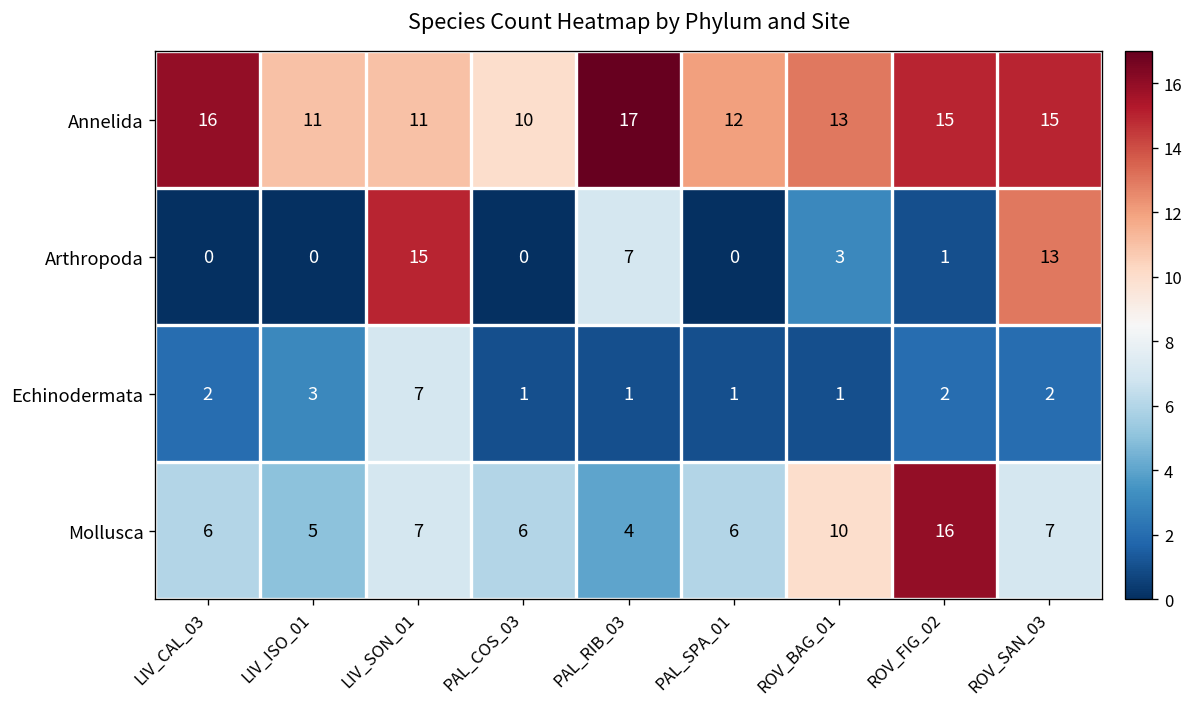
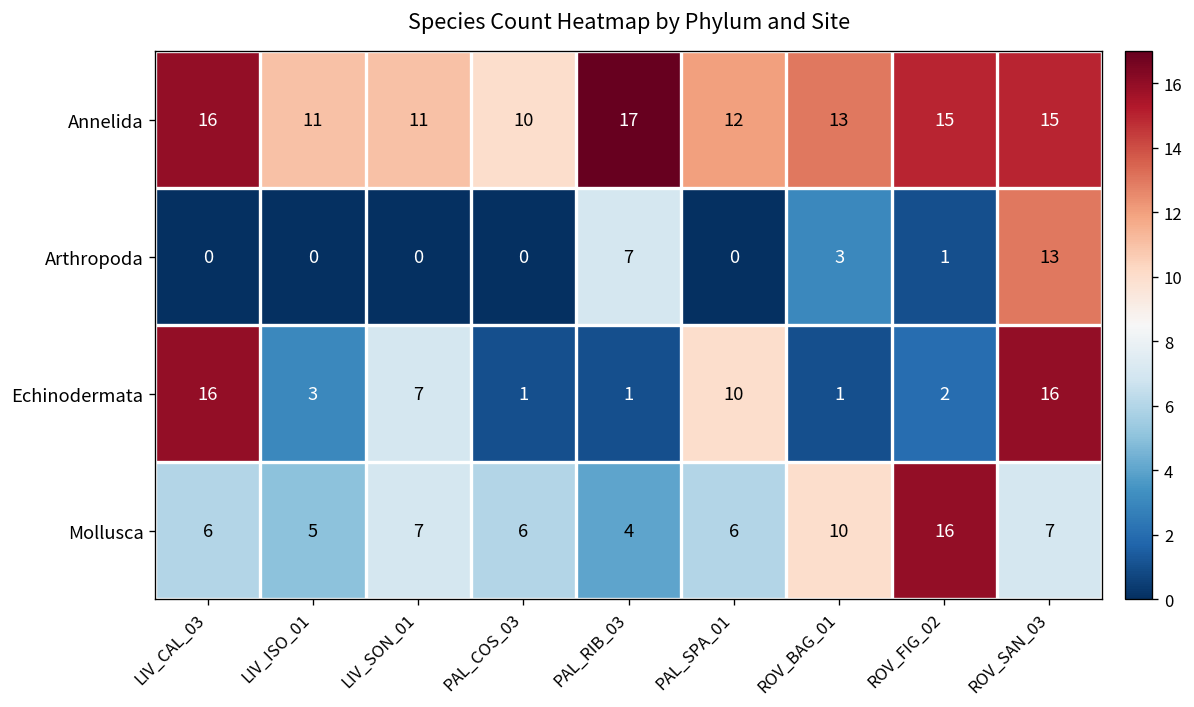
Arthropoda, LIV_SON_01: 15 -> 0
Echinodermata, LIV_CAL_03: 2 -> 16
Echinodermata, PAL_SPA_01: 1 -> 10
Echinodermata, ROV_SAN_03: 2 -> 16
